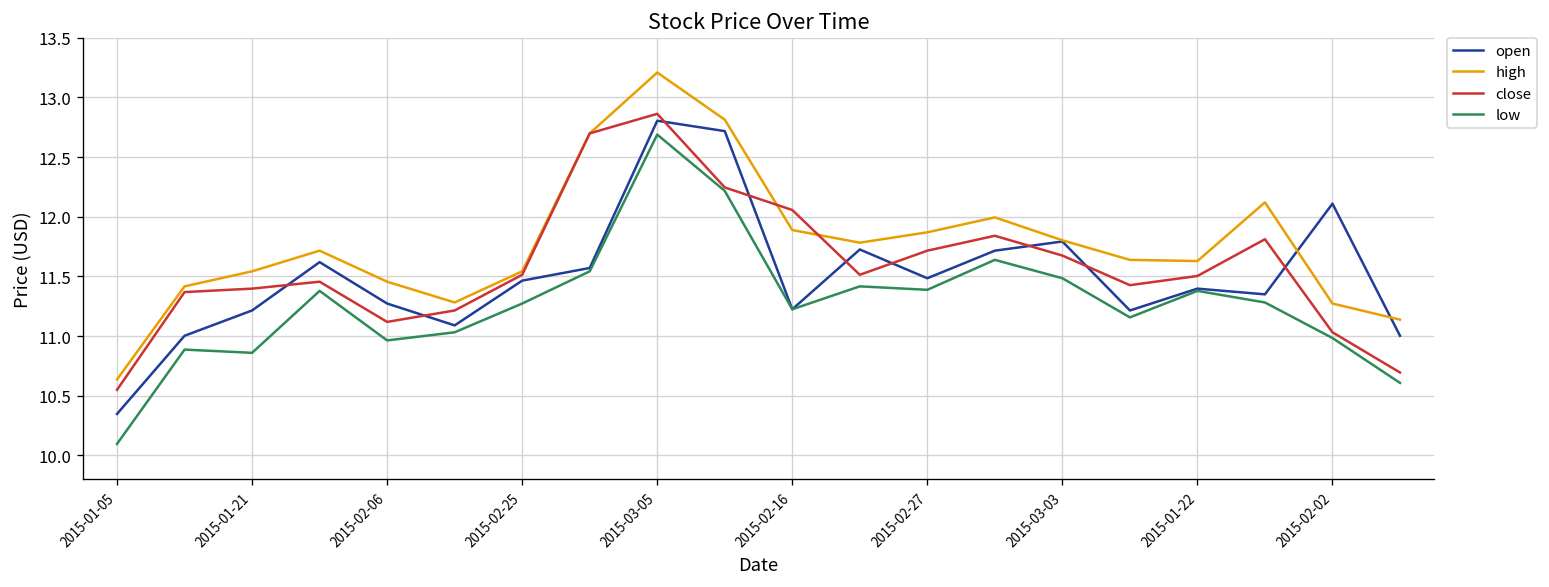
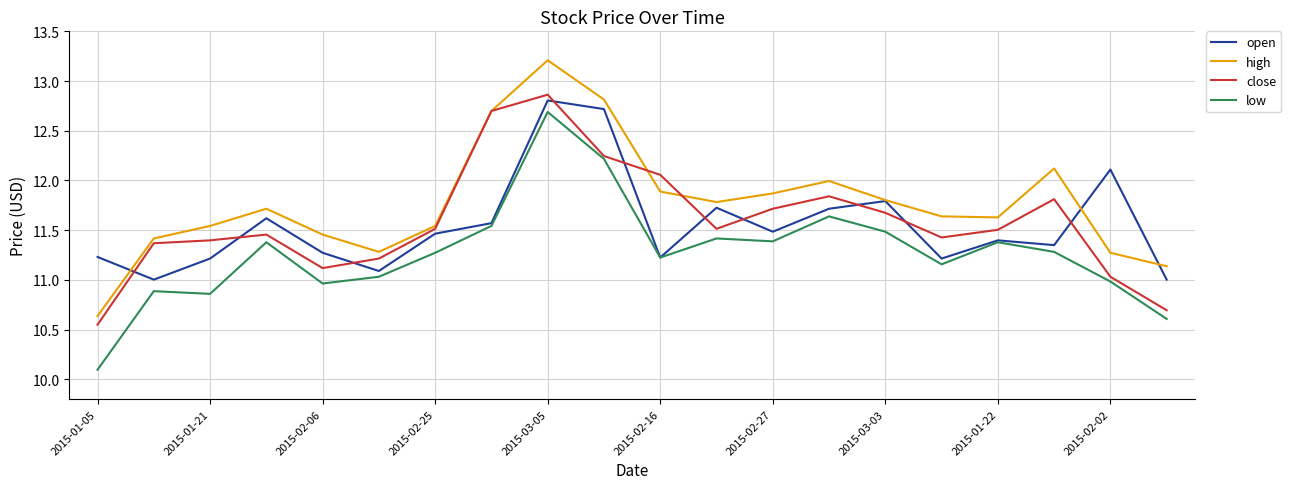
open, 2015-01-05: 10.3 -> 11.2
